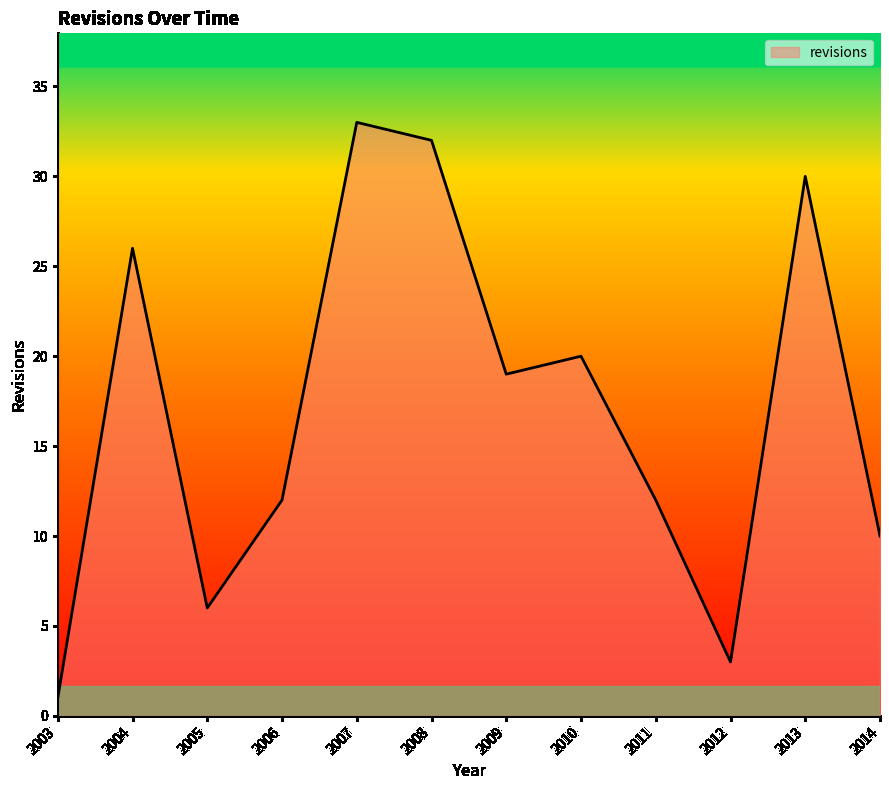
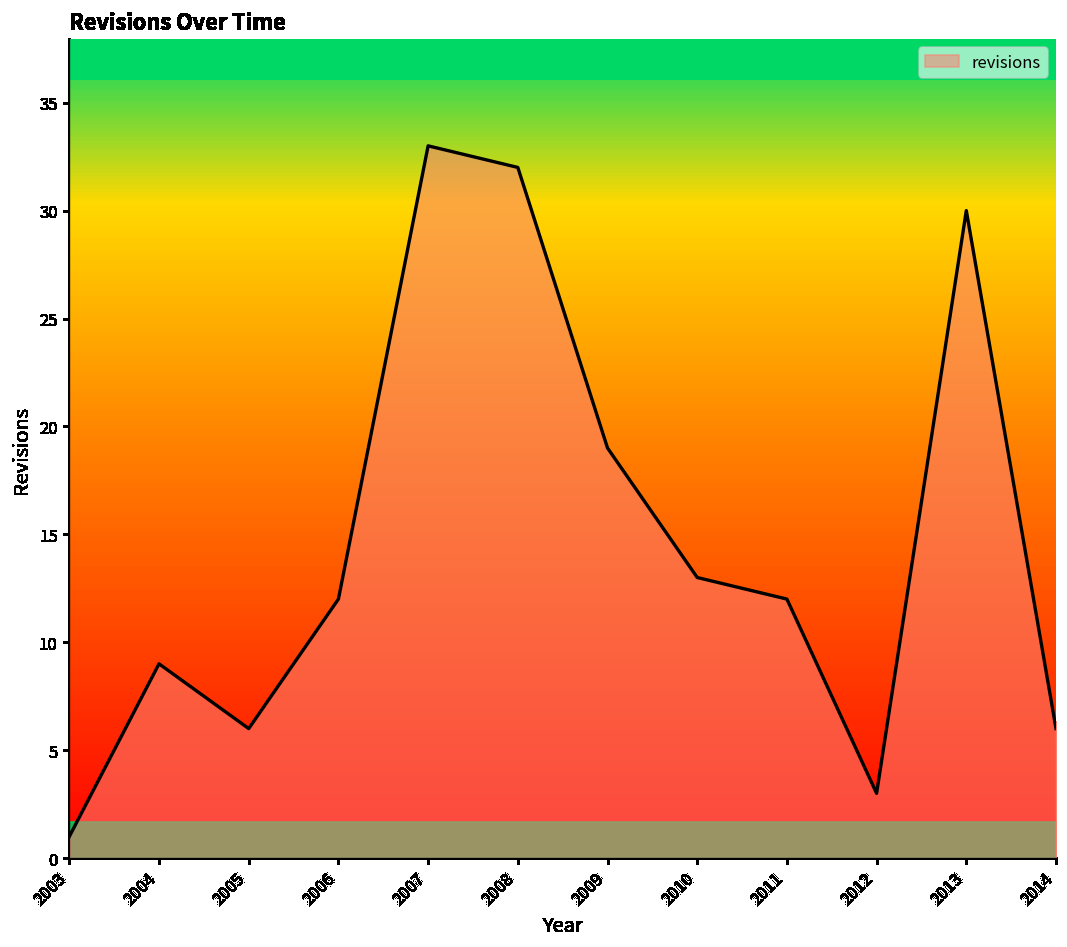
2004: 26 -> 9
2010: 20 -> 13
2014: 10 -> 6
